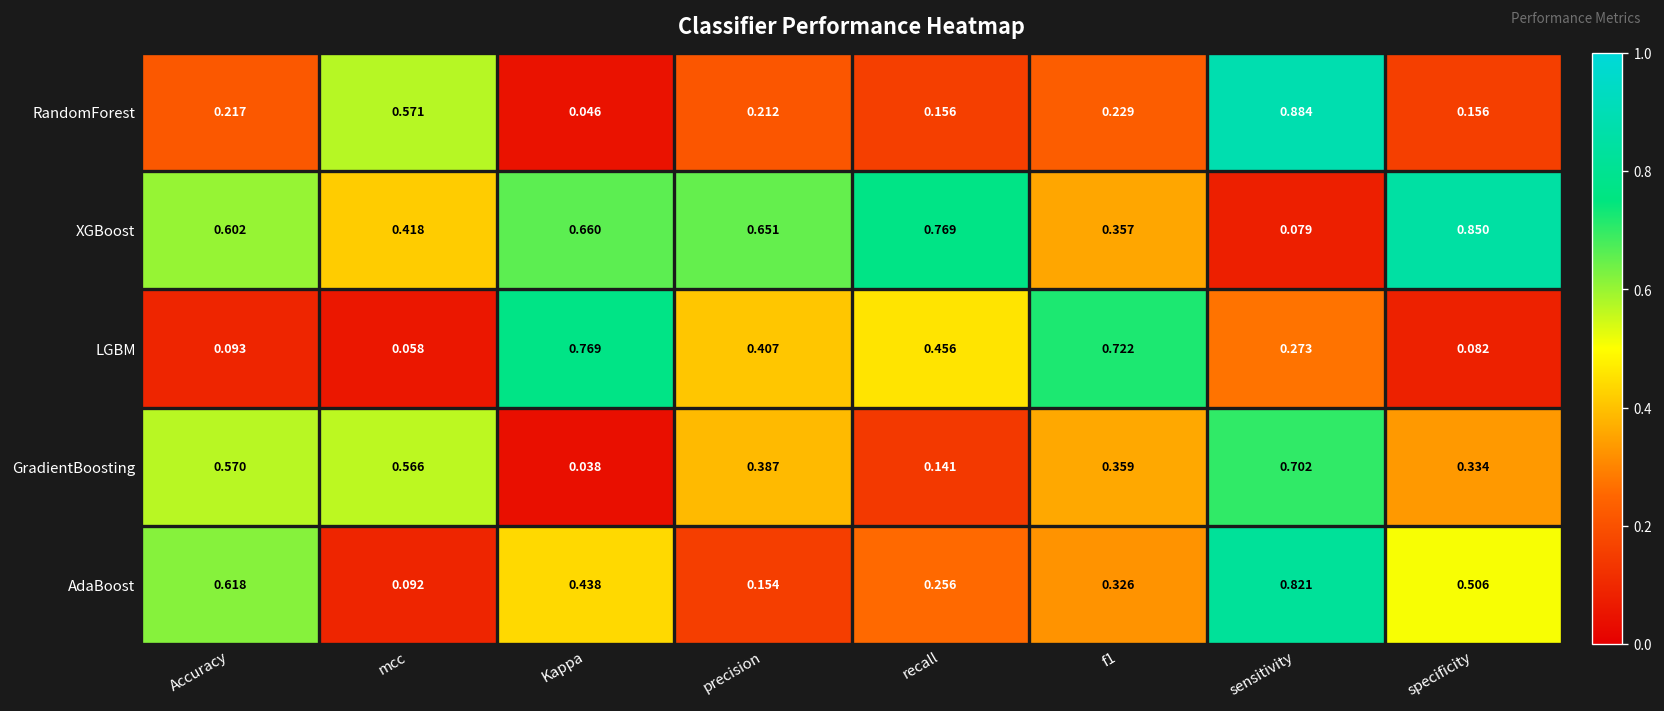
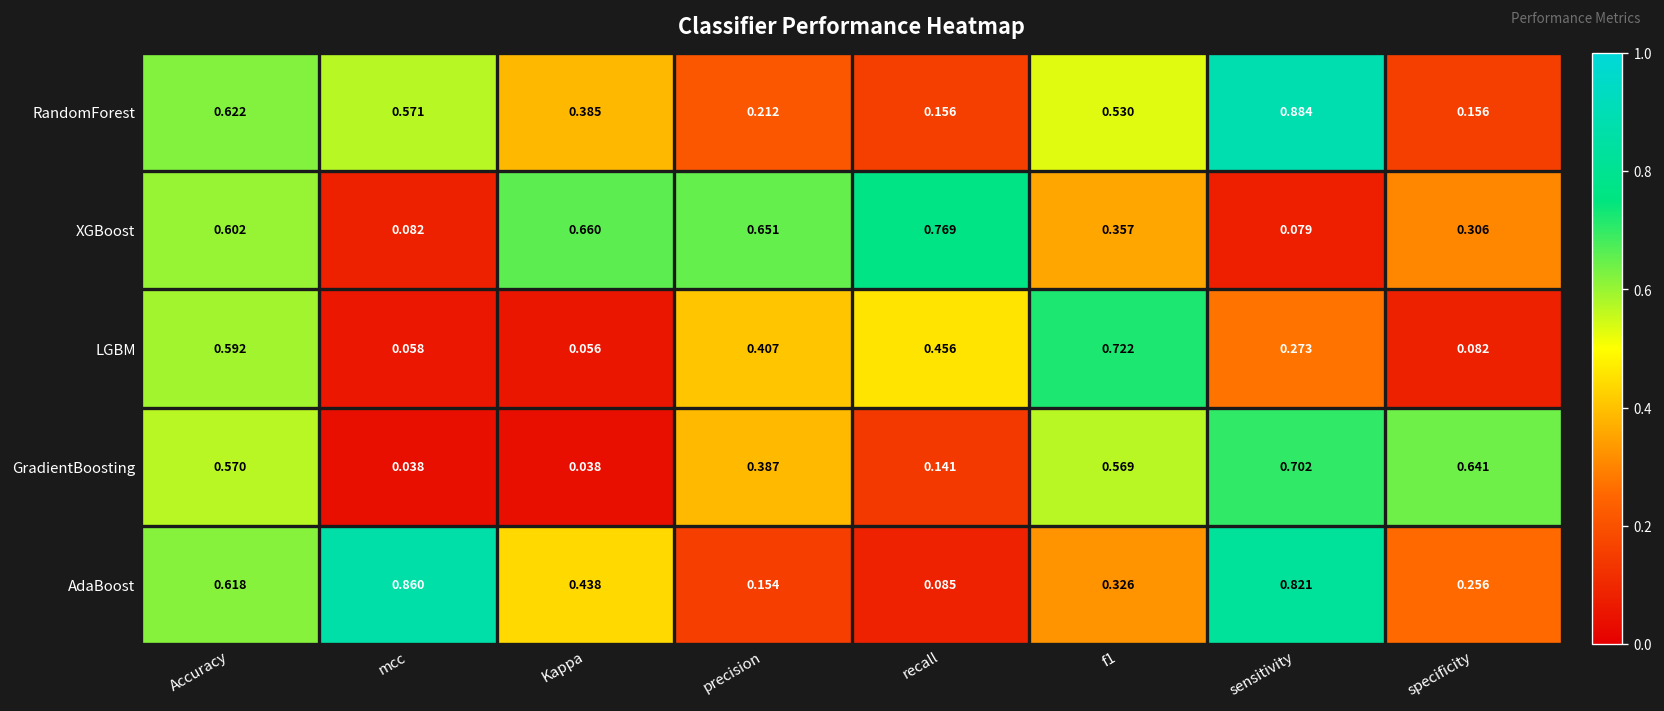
RandomForest, Accuracy: 0.217 -> 0.622
RandomForest, Kappa: 0.046 -> 0.385
RandomForest, f1: 0.229 -> 0.530
XGBoost, mcc: 0.418 -> 0.082
XGBoost, specificity: 0.850 -> 0.306
LGBM, Accuracy: 0.093 -> 0.592
LGBM, Kappa: 0.769 -> 0.056
GradientBoosting, mcc: 0.566 -> 0.038
GradientBoosting, f1: 0.359 -> 0.569
GradientBoosting, specificity: 0.334 -> 0.641
AdaBoost, mcc: 0.092 -> 0.860
AdaBoost, recall: 0.256 -> 0.085
AdaBoost, specificity: 0.506 -> 0.256
